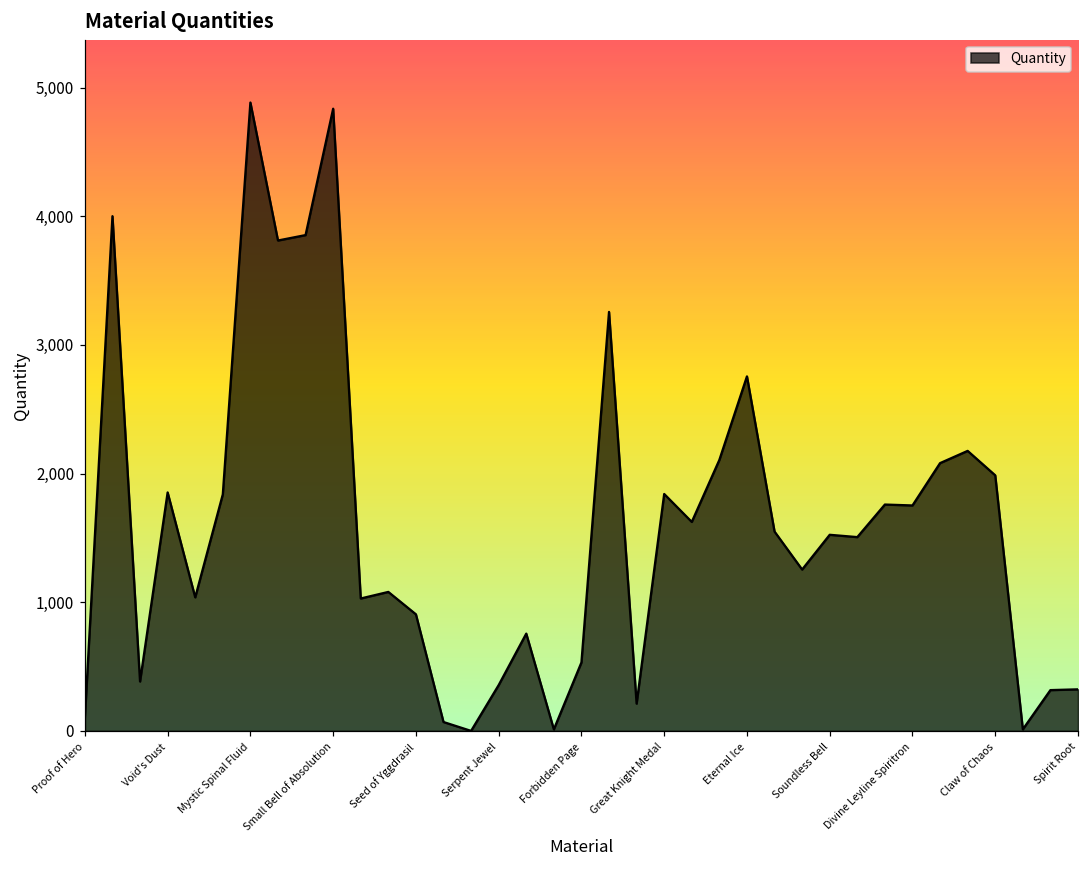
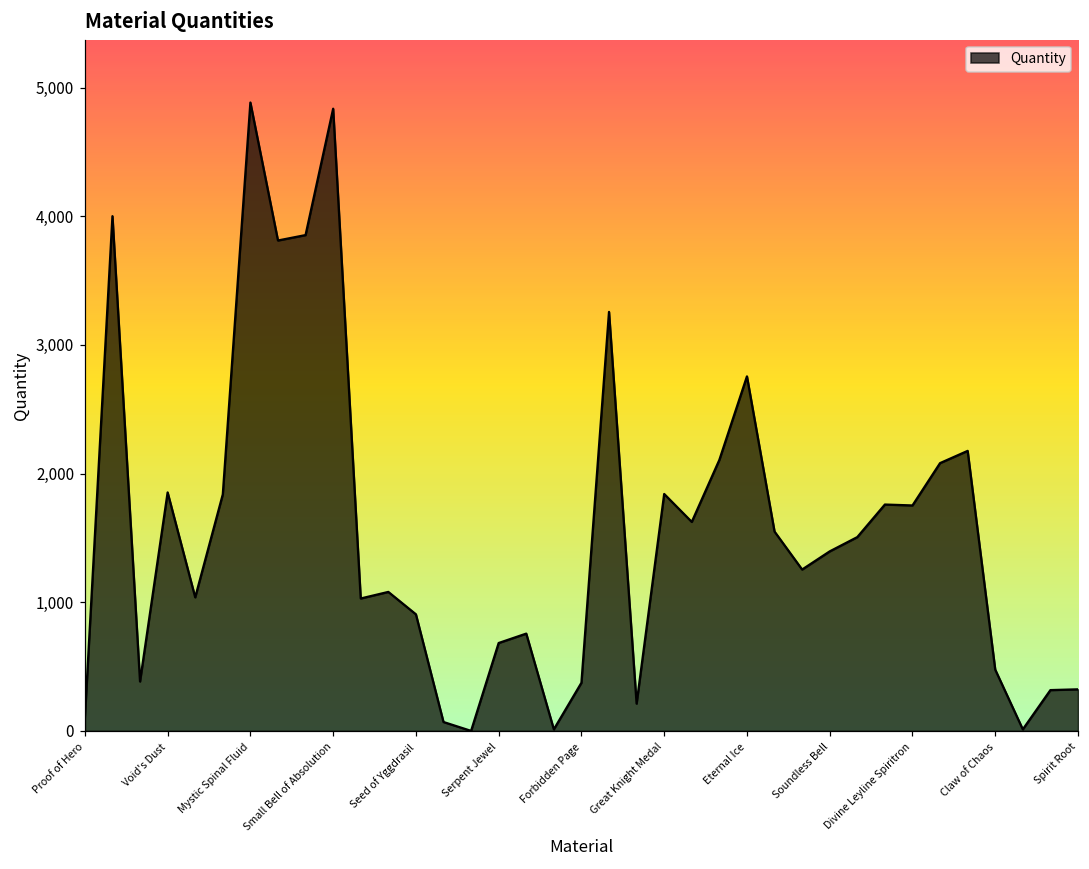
Serpent Jewel: 360 -> 680
Forbidden Page: 530 -> 370
Soundless Bell: 1,520 -> 1,400
Claw of Chaos: 1,990 -> 480
